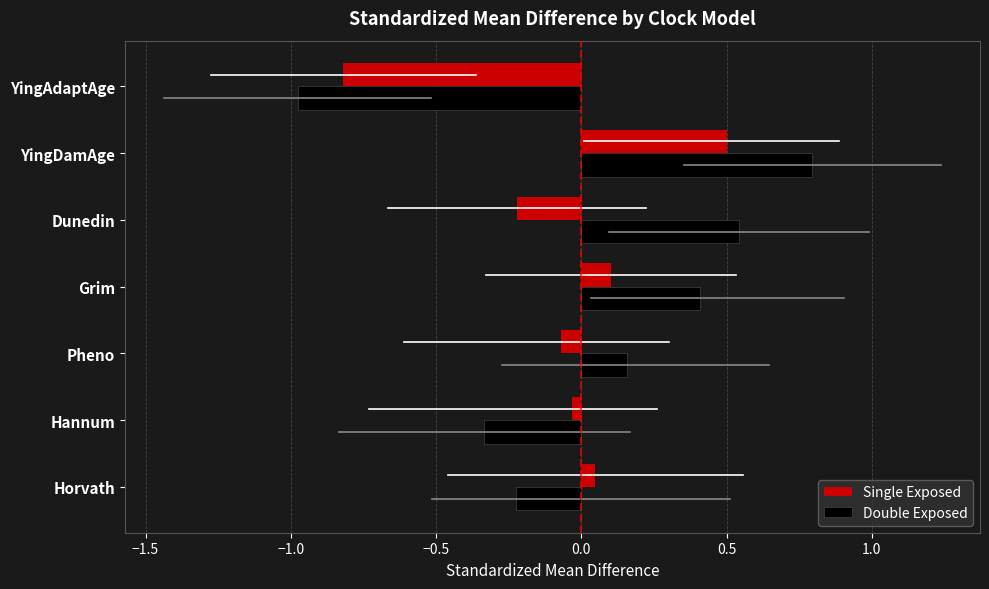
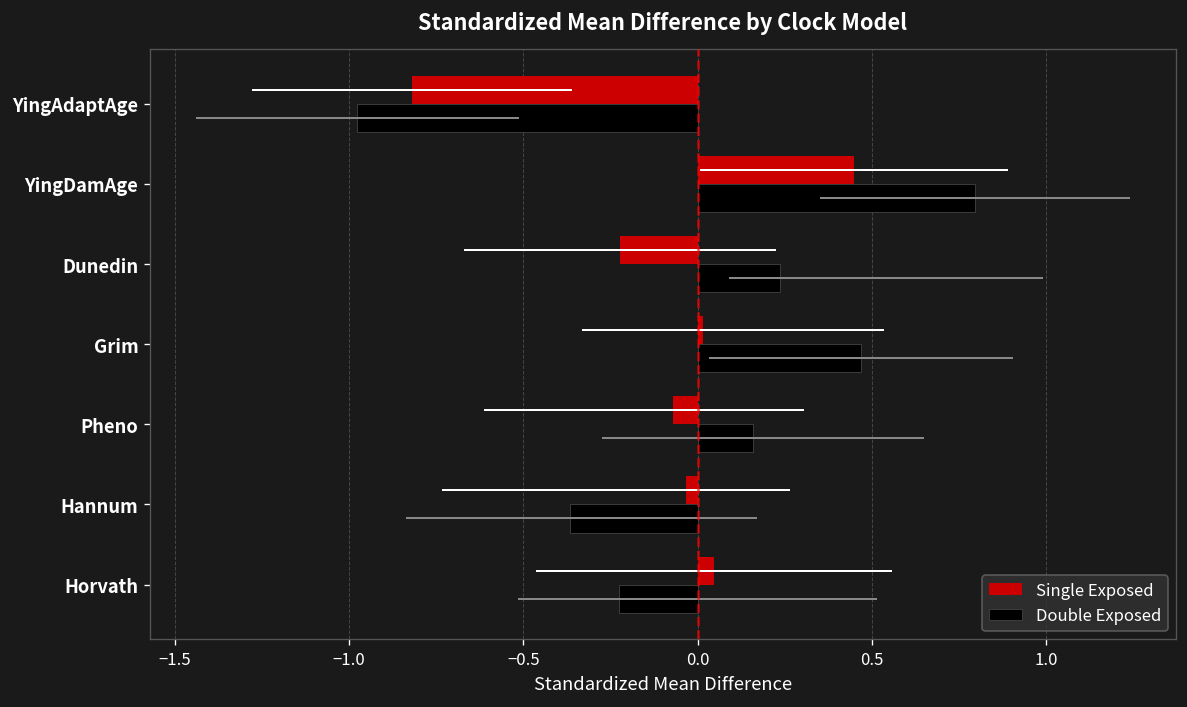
Single Exposed, YingDamAge: 0.50 -> 0.45
Double Exposed, Dunedin: 0.54 -> 0.24
Single Exposed, Grim: 0.10 -> 0.01
Double Exposed, Grim: 0.41 -> 0.47
Double Exposed, Hannum: -0.33 -> -0.37
